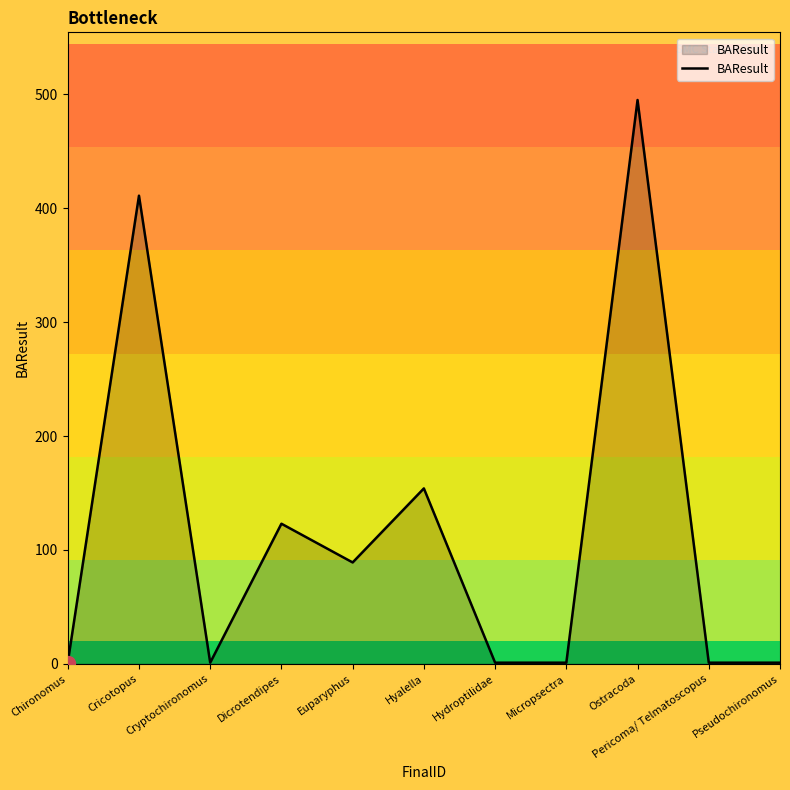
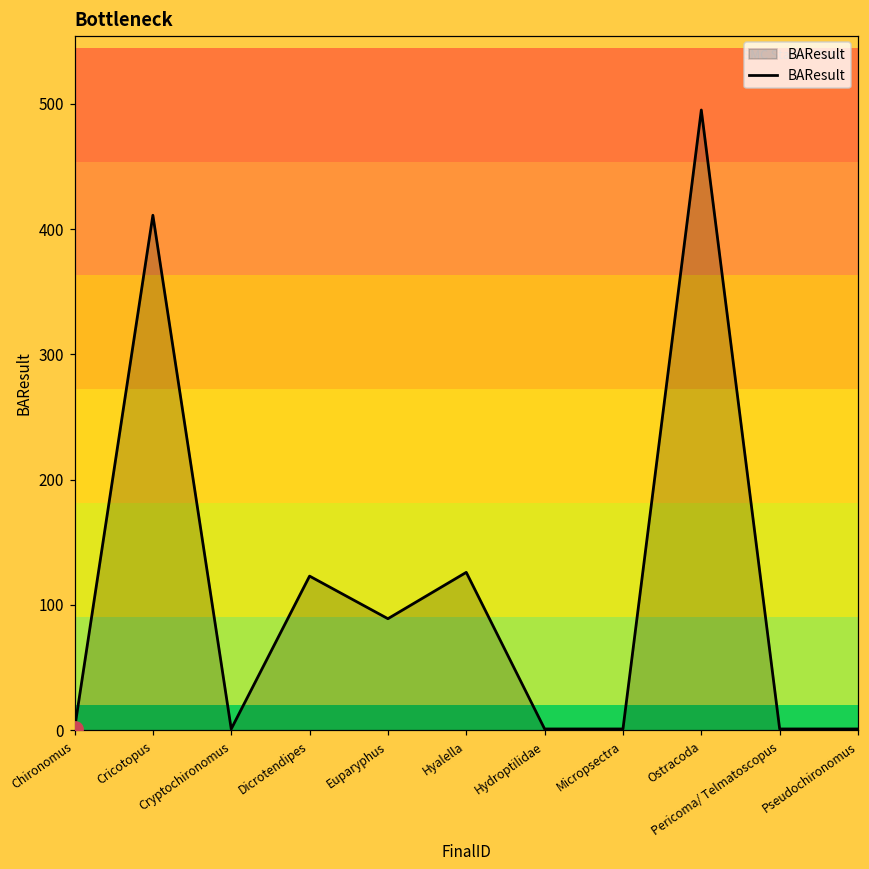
BAResult, Hyalella: 154 -> 126
